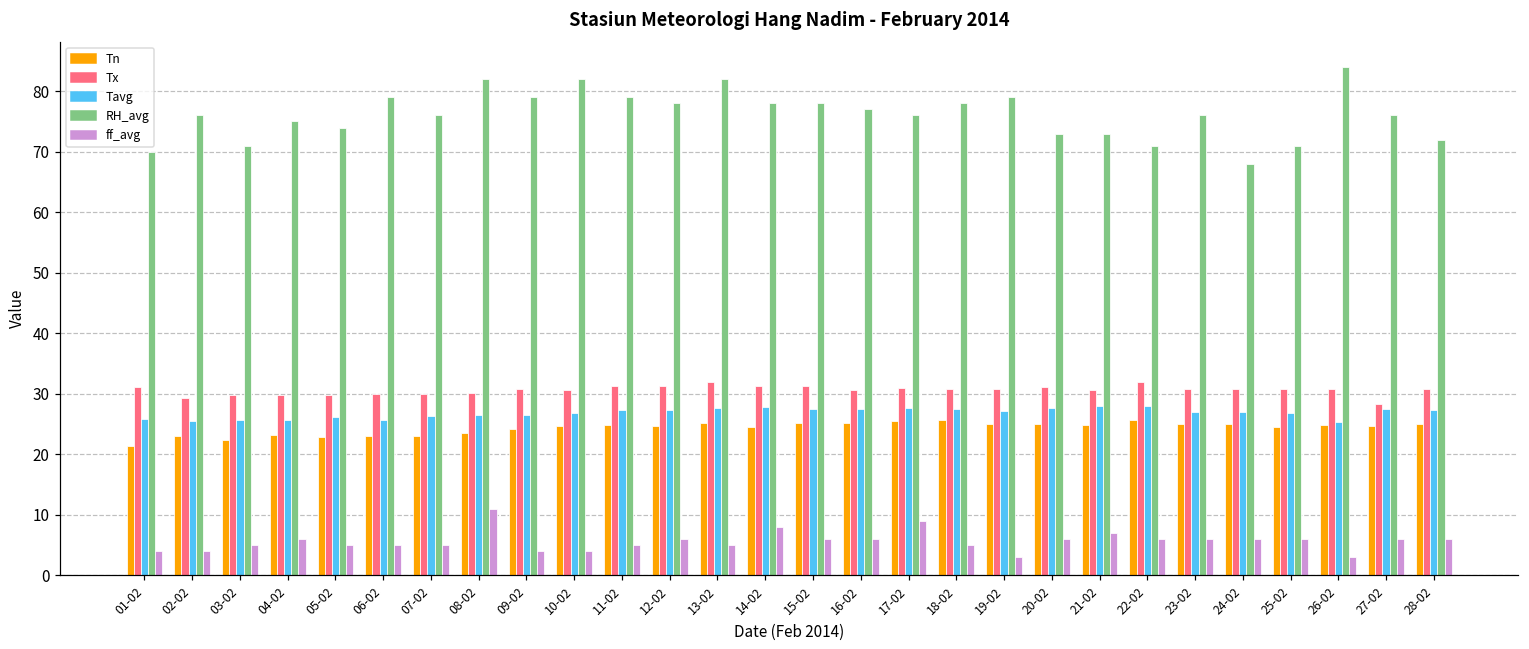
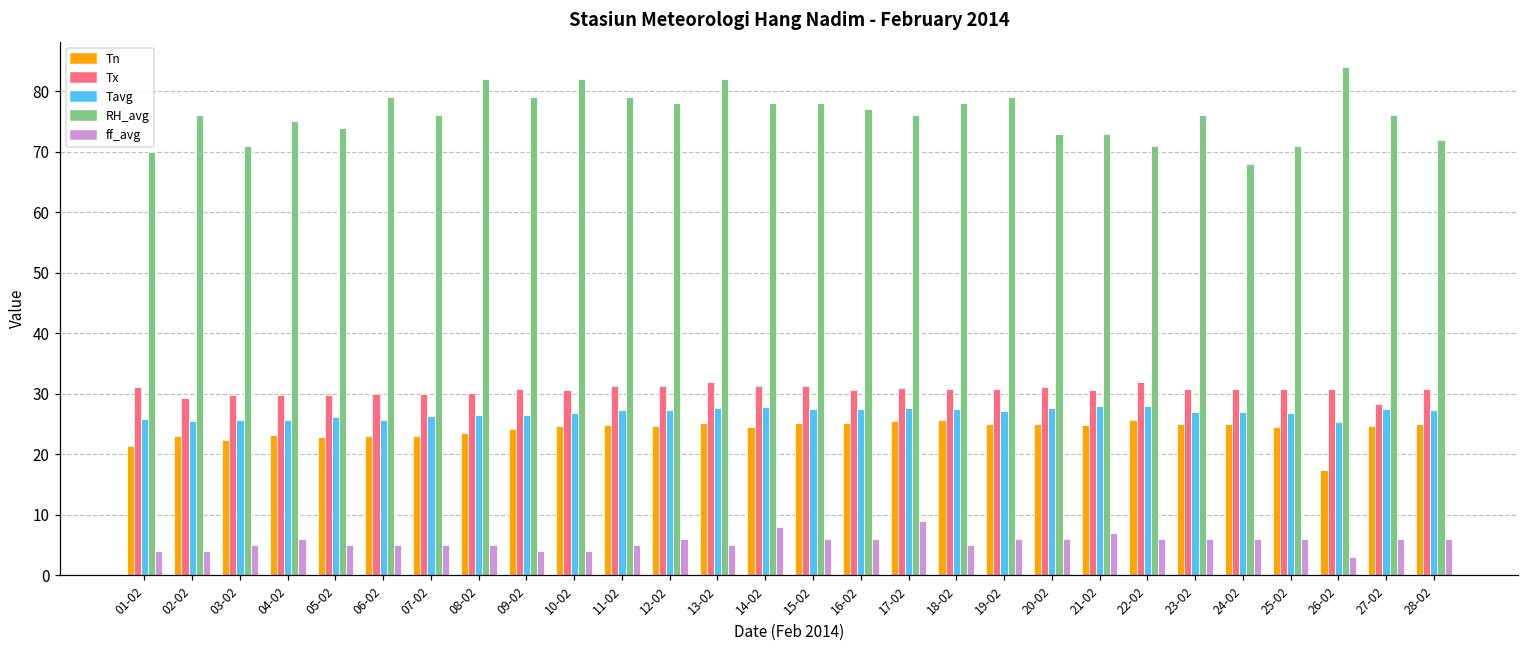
ff_avg, 08-02: 11 -> 5
ff_avg, 19-02: 3 -> 6
Tn, 26-02: 25 -> 17
